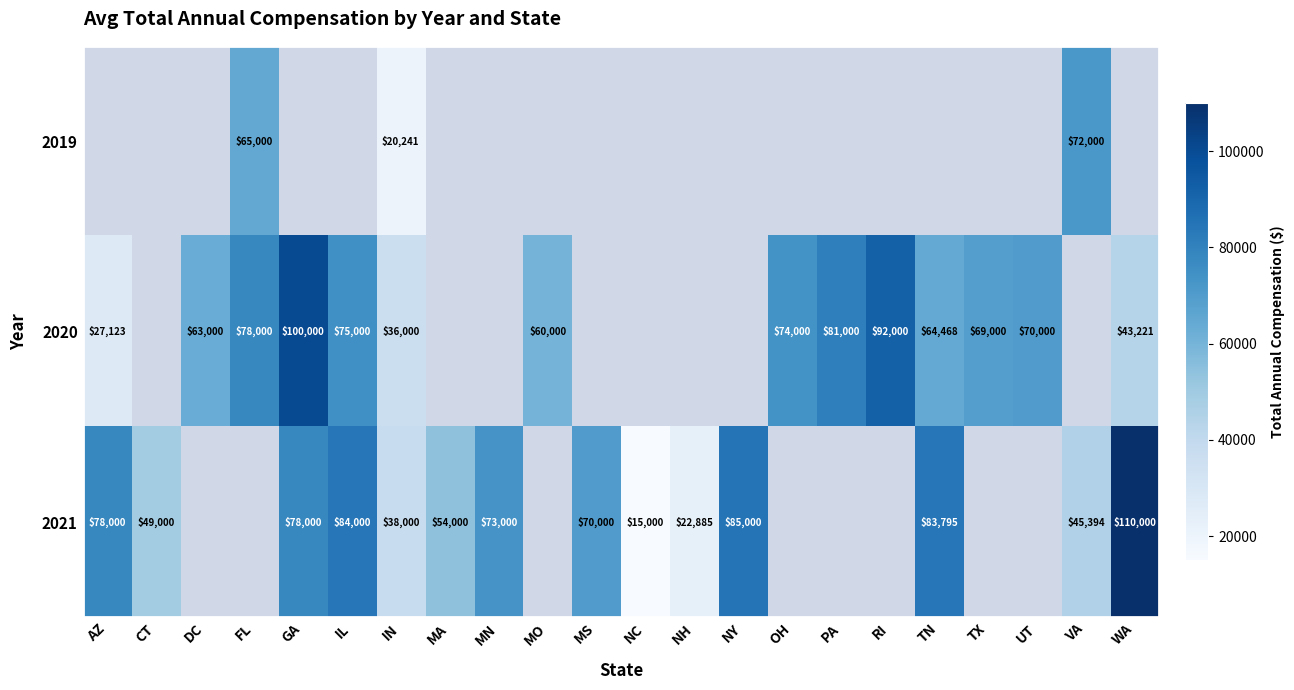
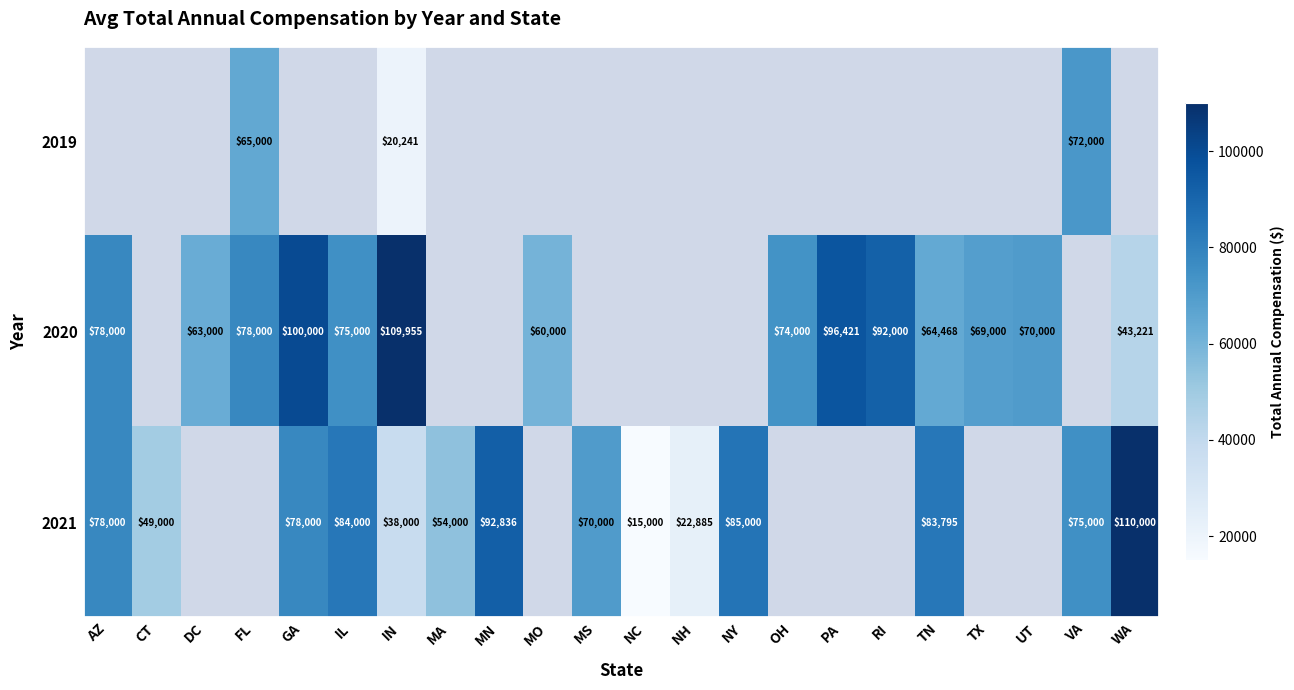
2020, AZ: $27,123 -> $78,000
2020, IN: $36,000 -> $109,955
2020, PA: $81,000 -> $96,421
2021, MN: $73,000 -> $92,836
2021, VA: $45,394 -> $75,000
